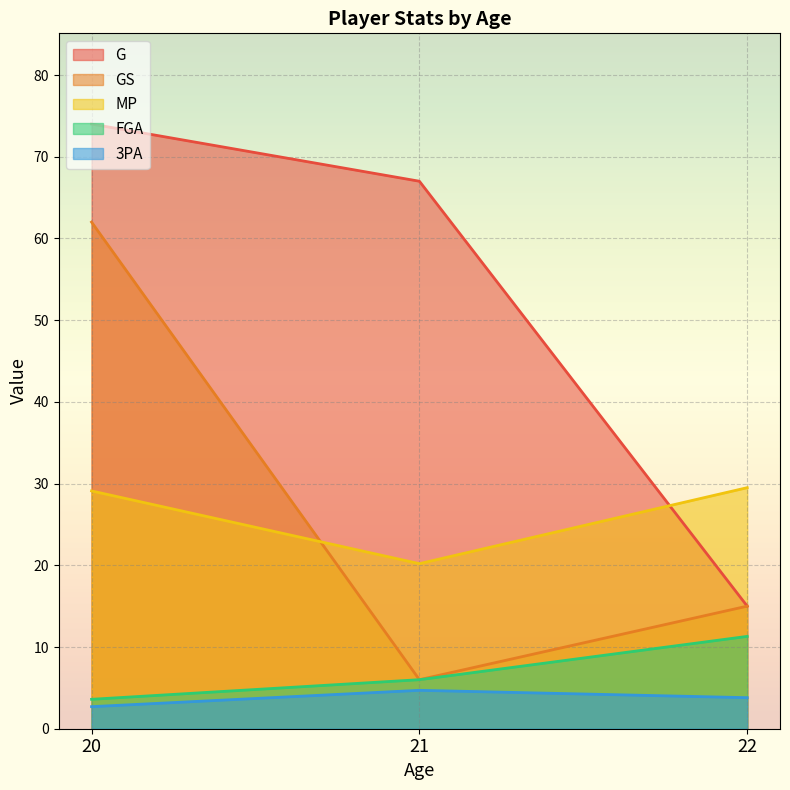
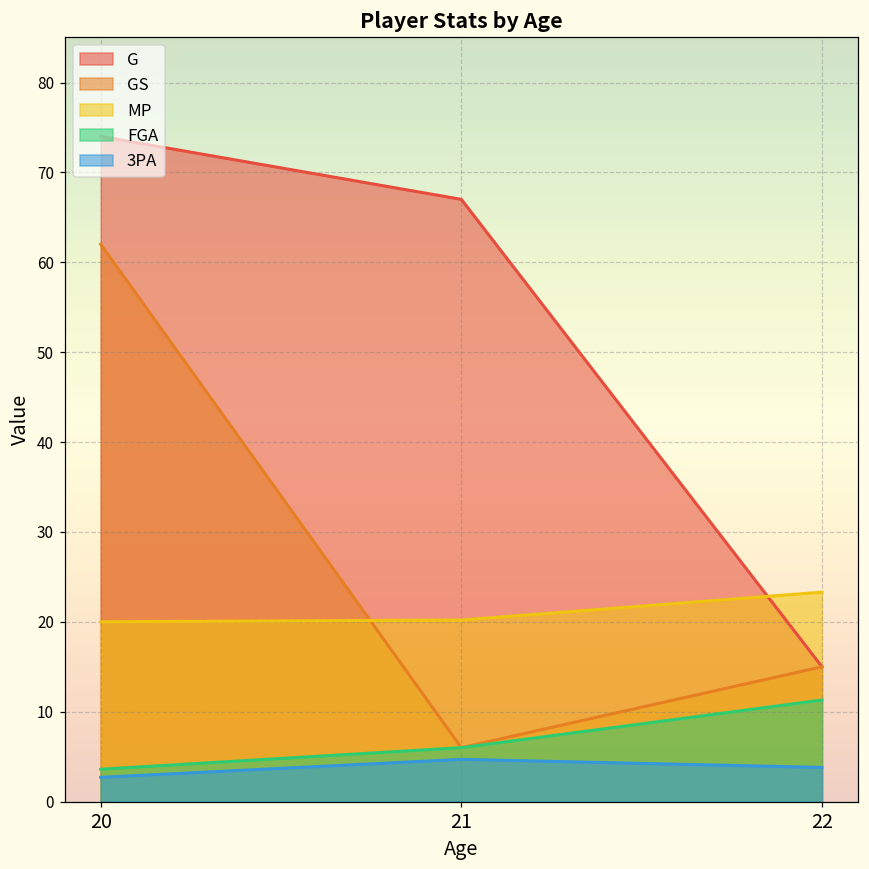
MP, 20: 29 -> 20
MP, 22: 30 -> 23
